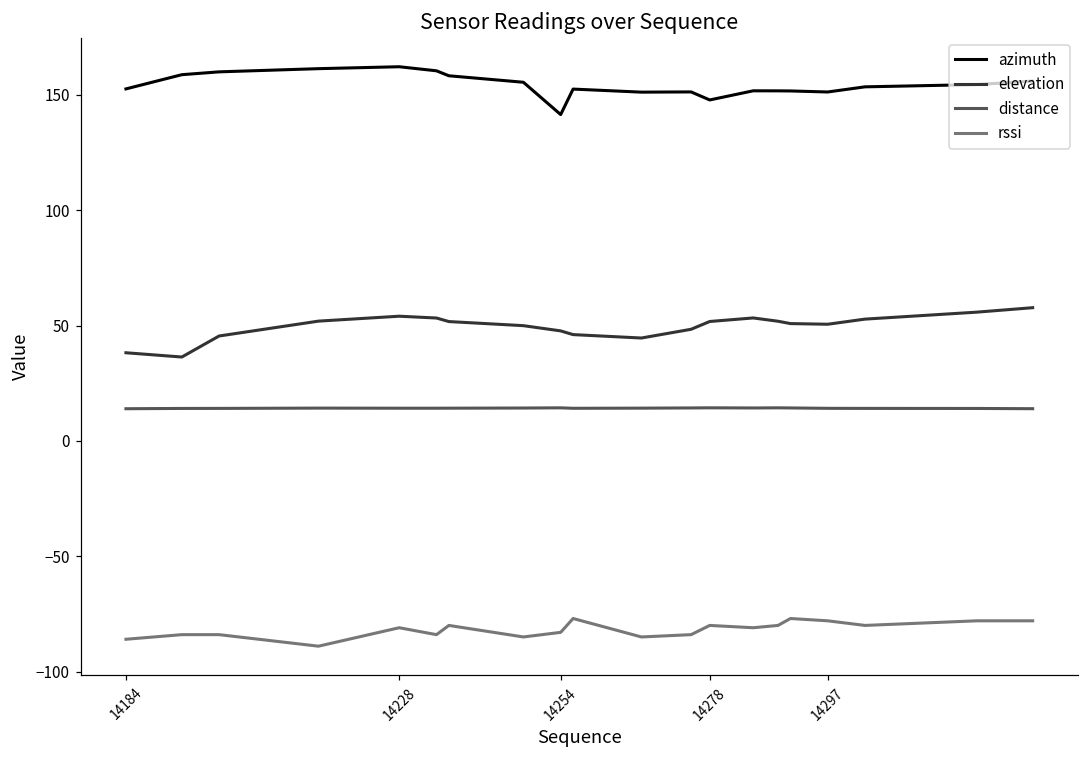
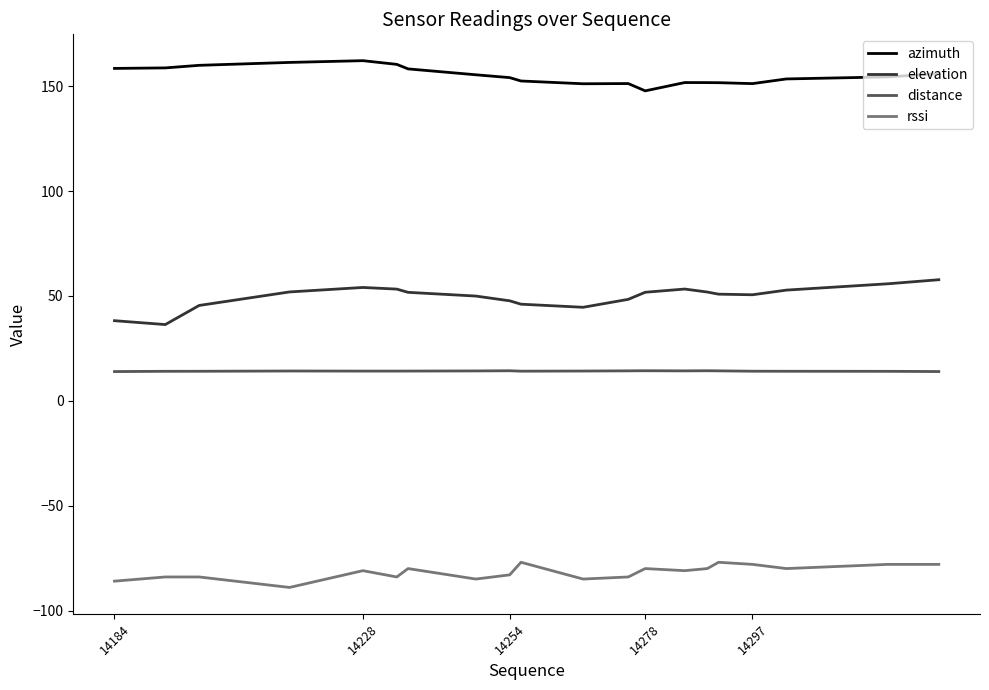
azimuth, 14184: 153 -> 159
azimuth, 14254: 141 -> 154
